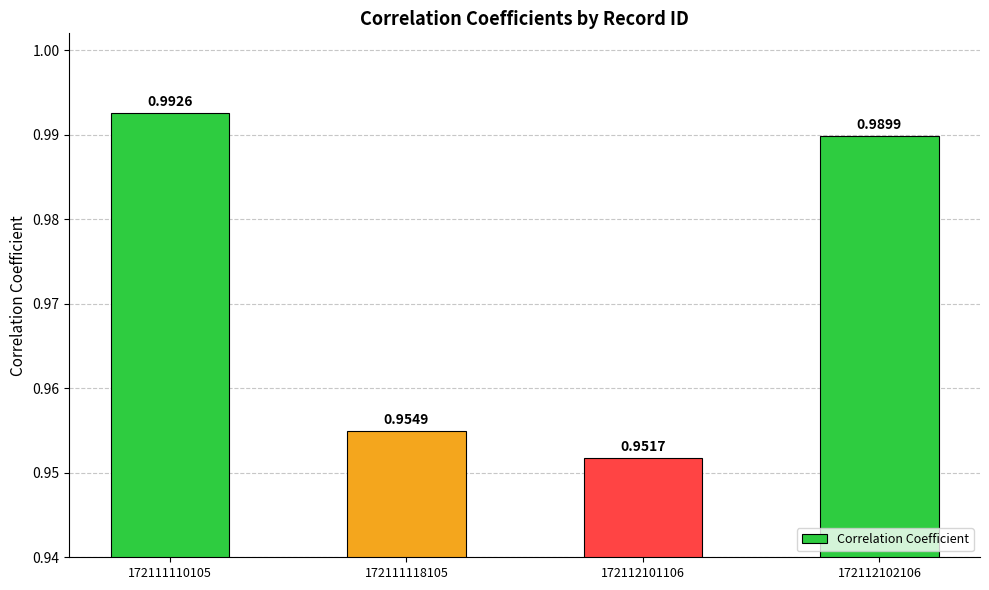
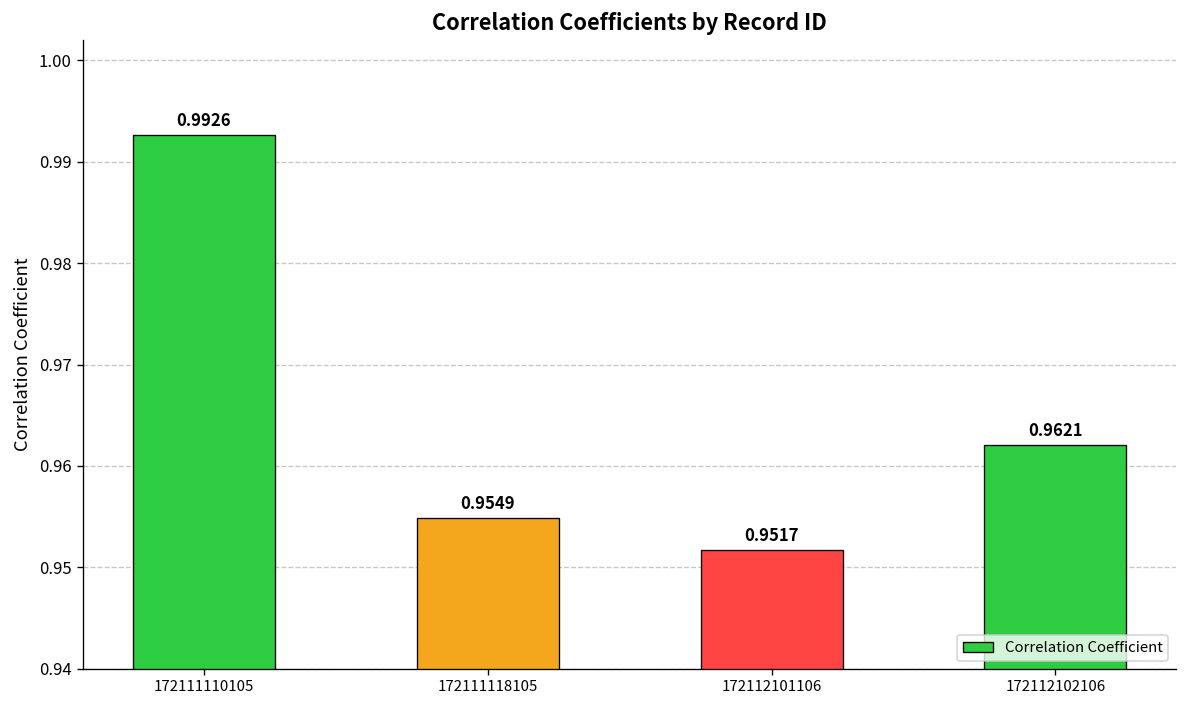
172112102106: 0.9899 -> 0.9621
